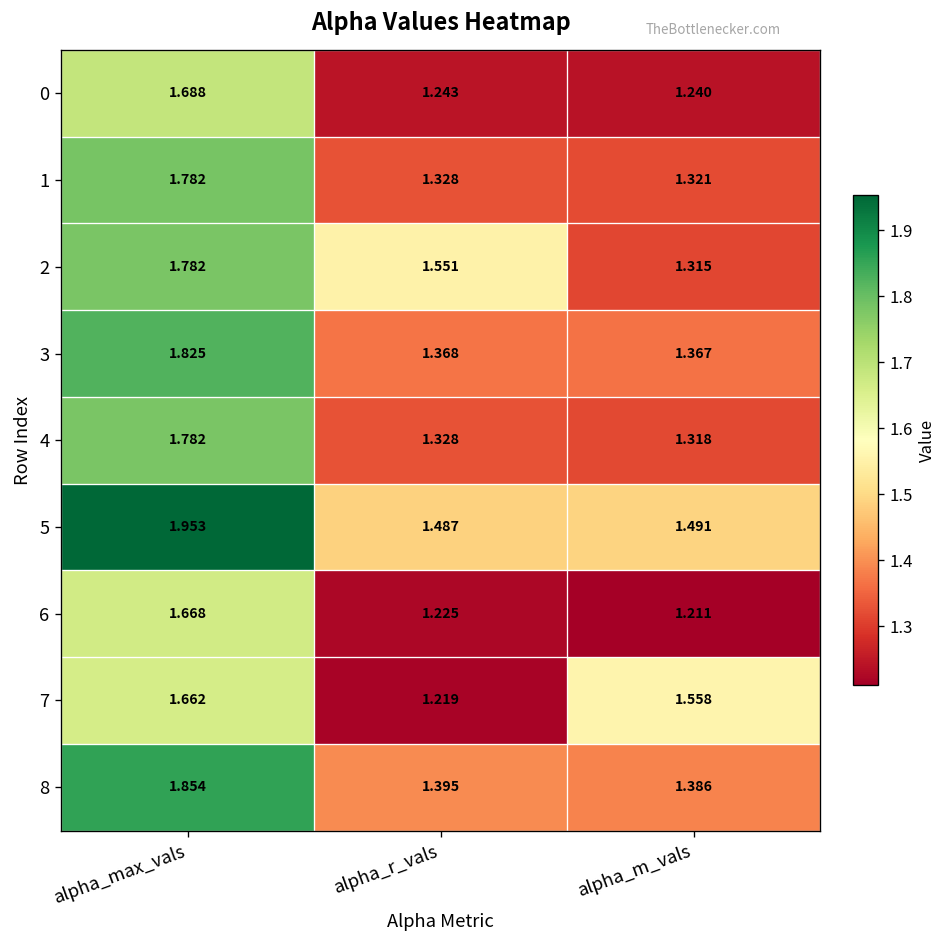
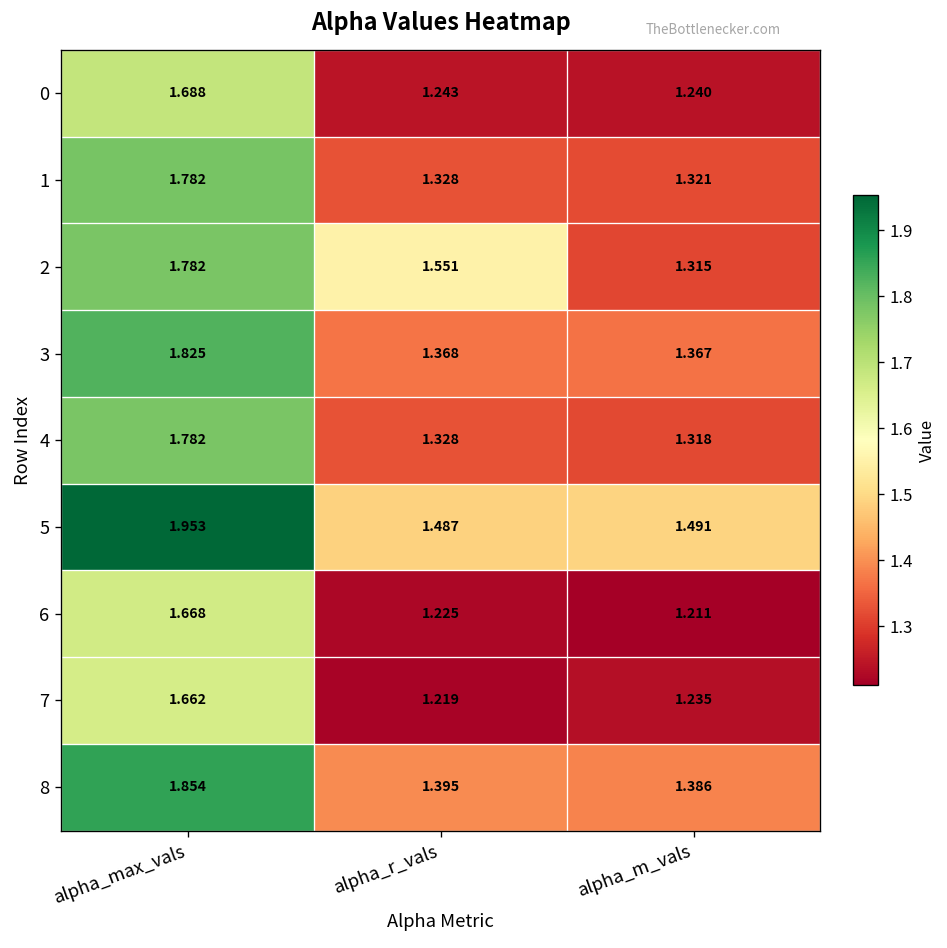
7, alpha_m_vals: 1.558 -> 1.235
